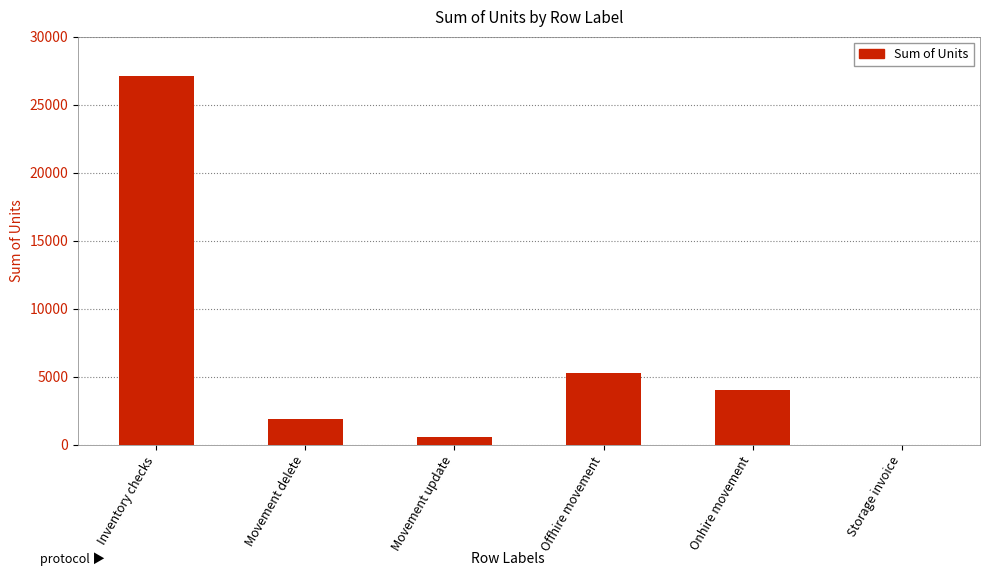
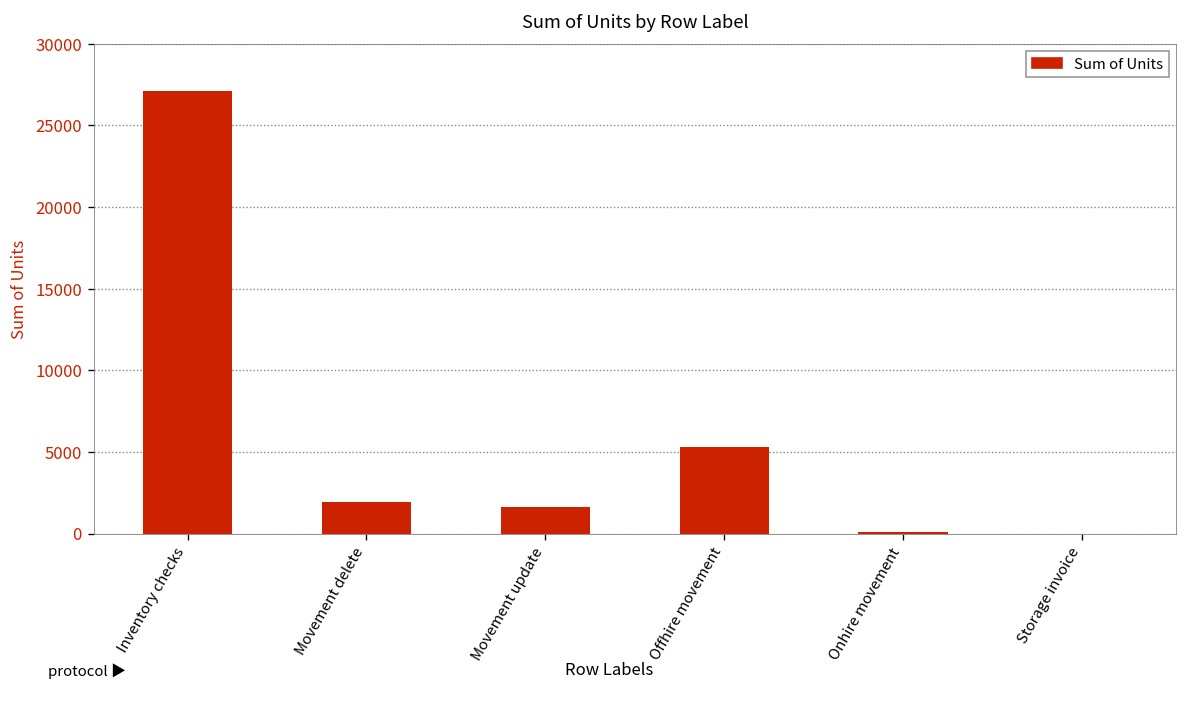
Movement update: 600 -> 1700
Onhire movement: 4100 -> 100
